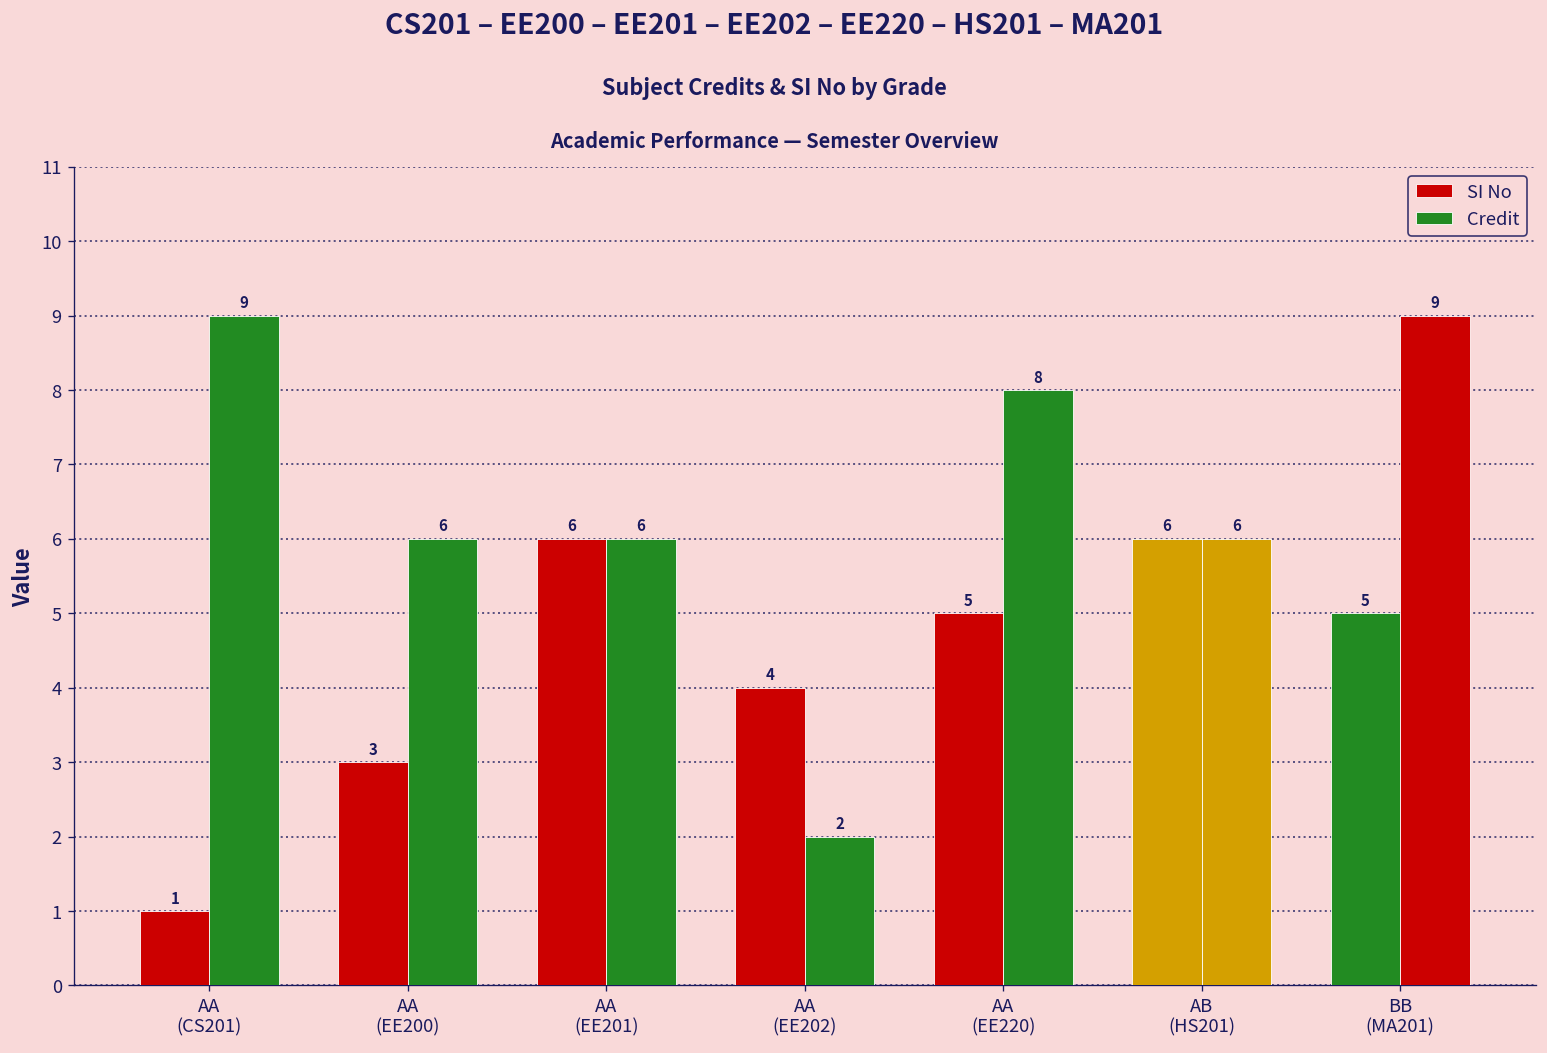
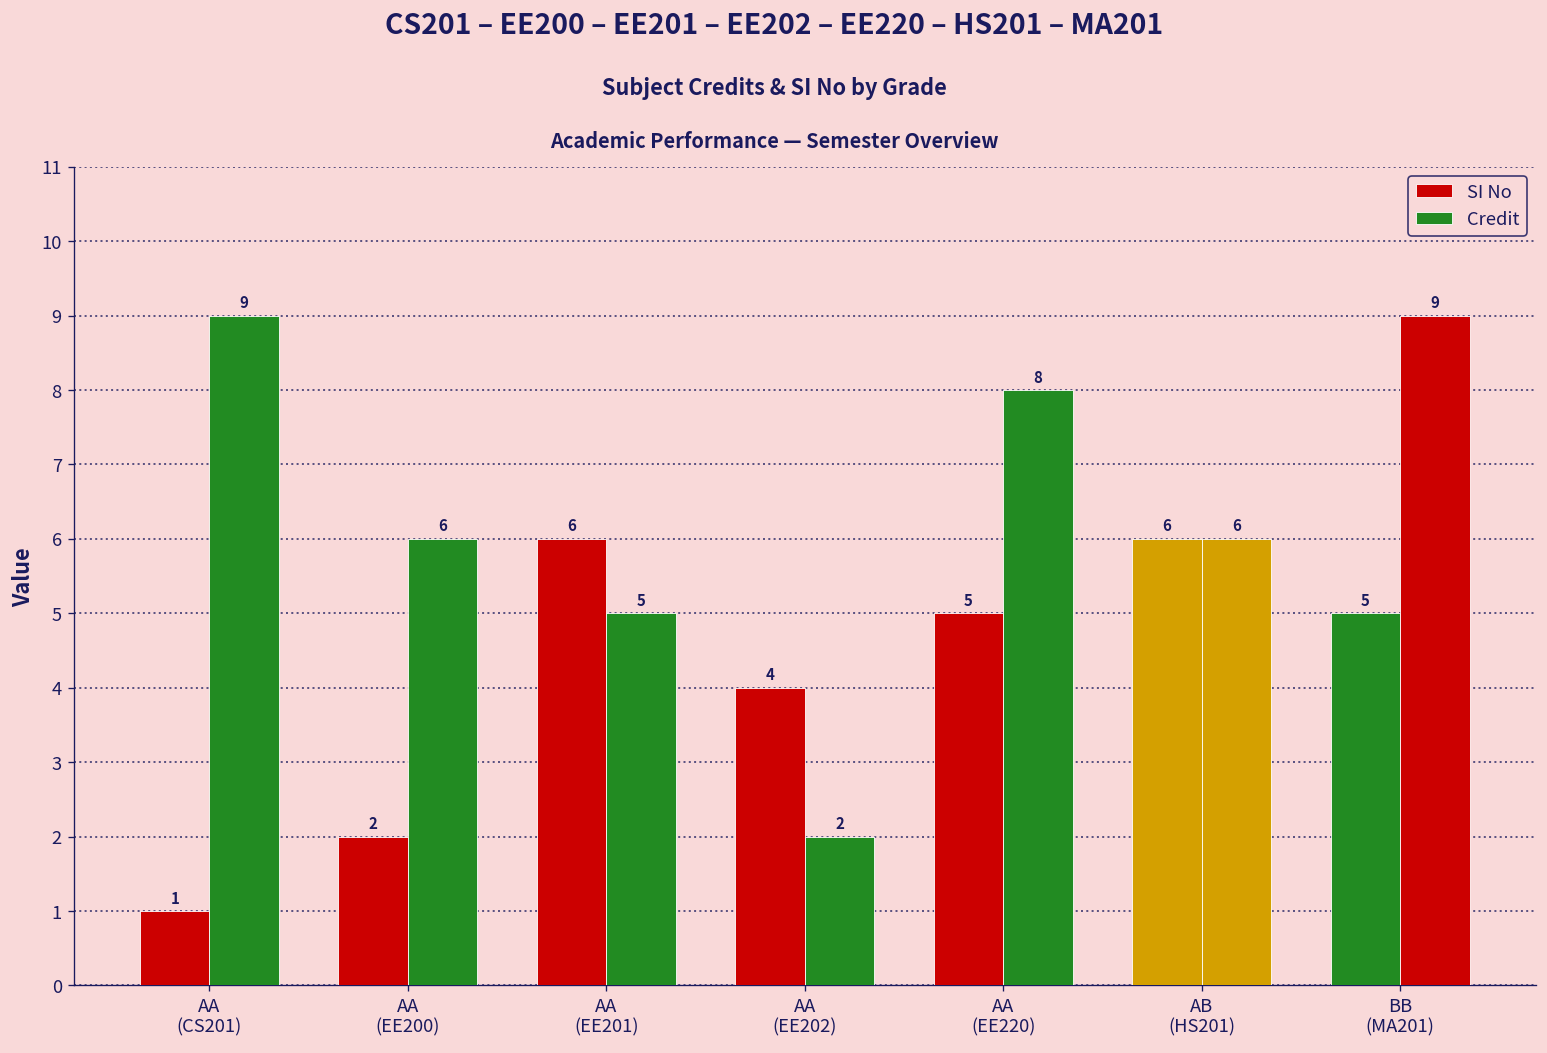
SI No, AA (EE200): 3 -> 2
Credit, AA (EE201): 6 -> 5
